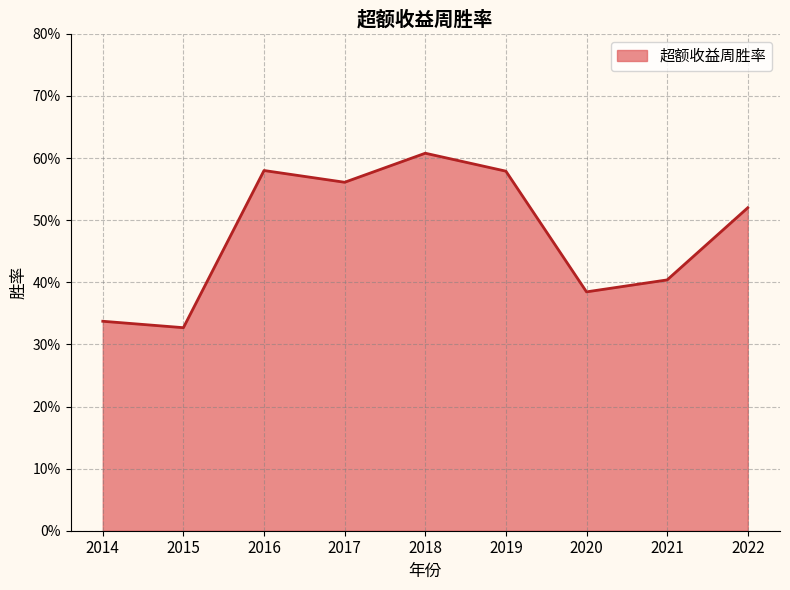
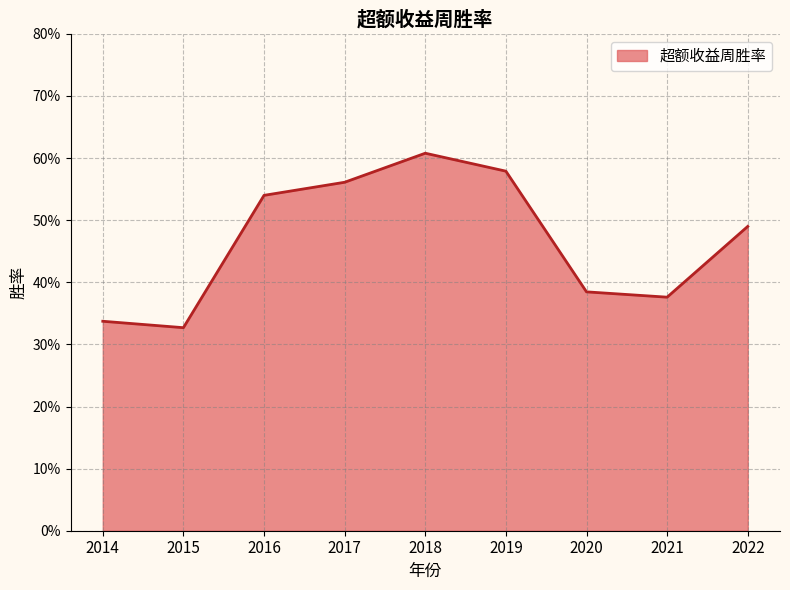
2016: 58% -> 54%
2021: 40% -> 38%
2022: 52% -> 49%
